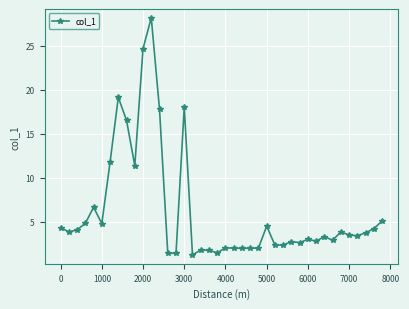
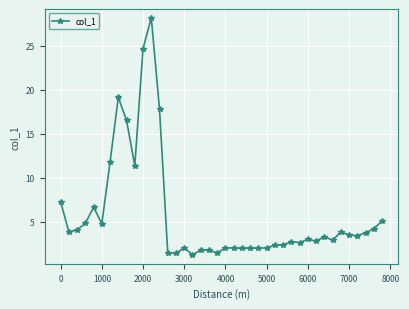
0: 4 -> 7
3000: 18 -> 2
5000: 4 -> 2
